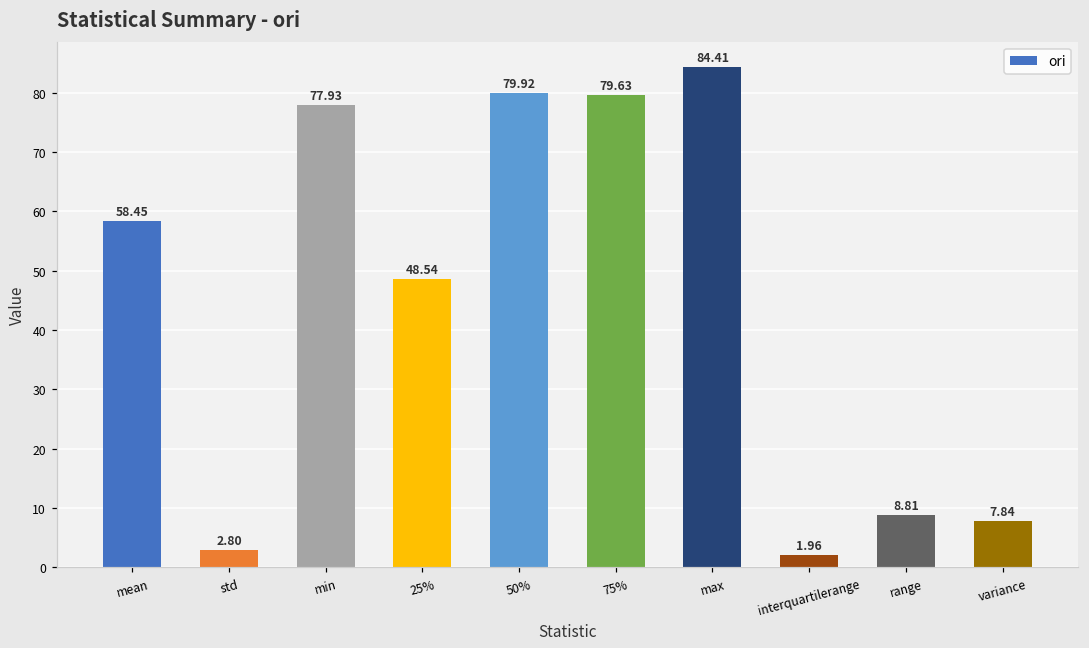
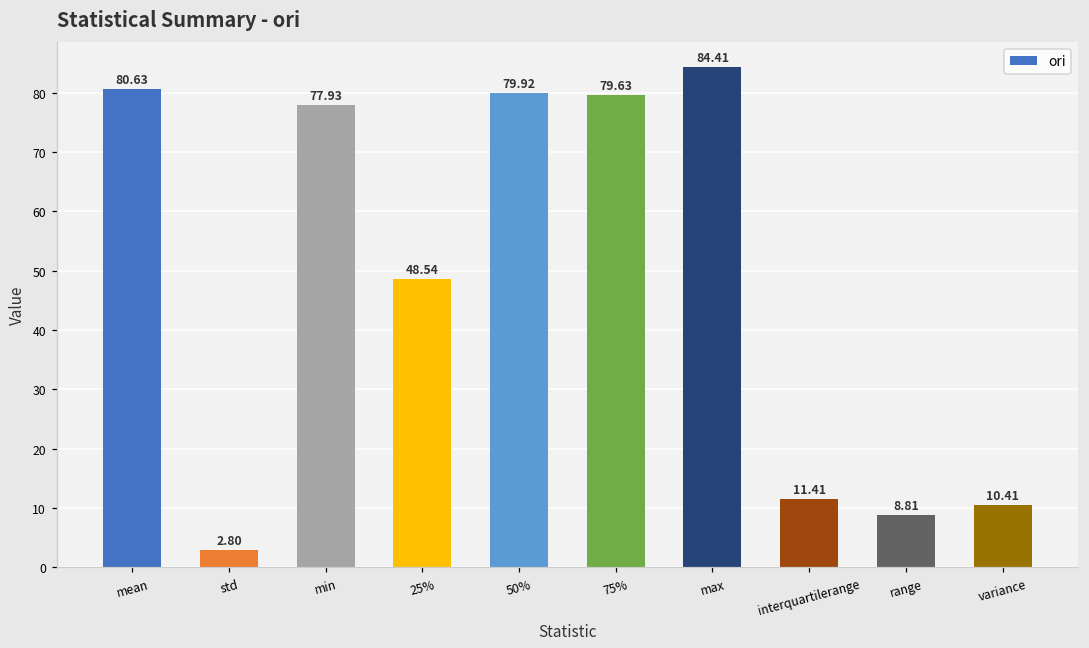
mean: 58.45 -> 80.63
interquartilerange: 1.96 -> 11.41
variance: 7.84 -> 10.41
